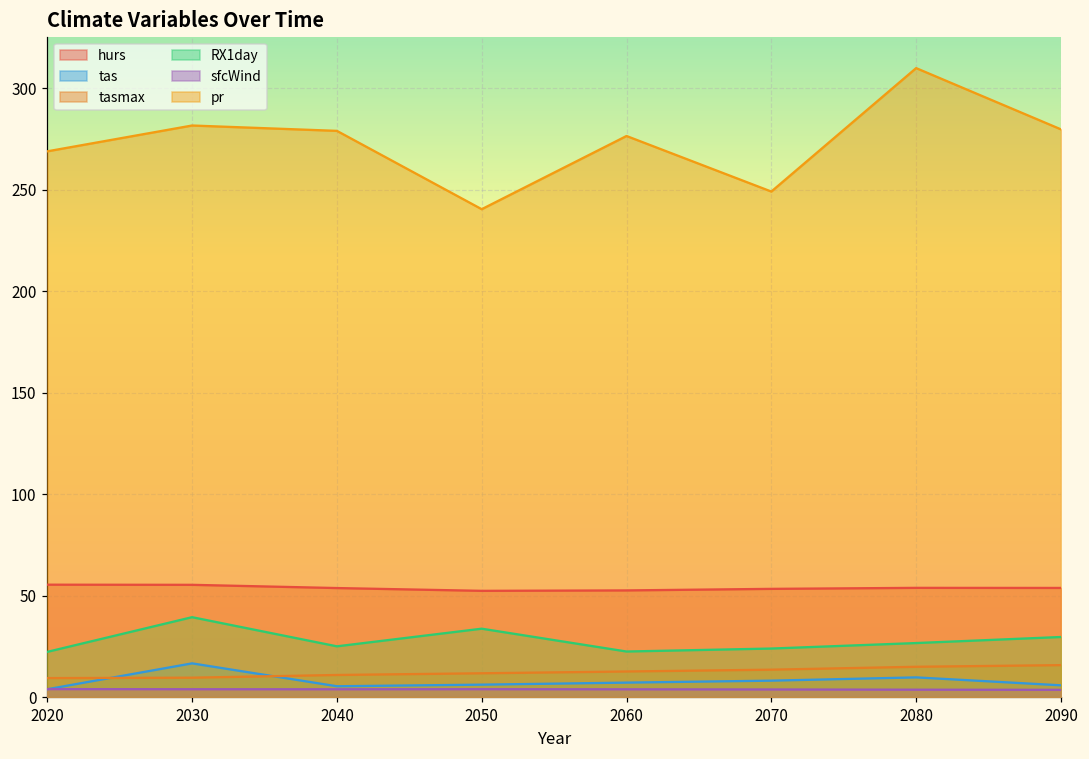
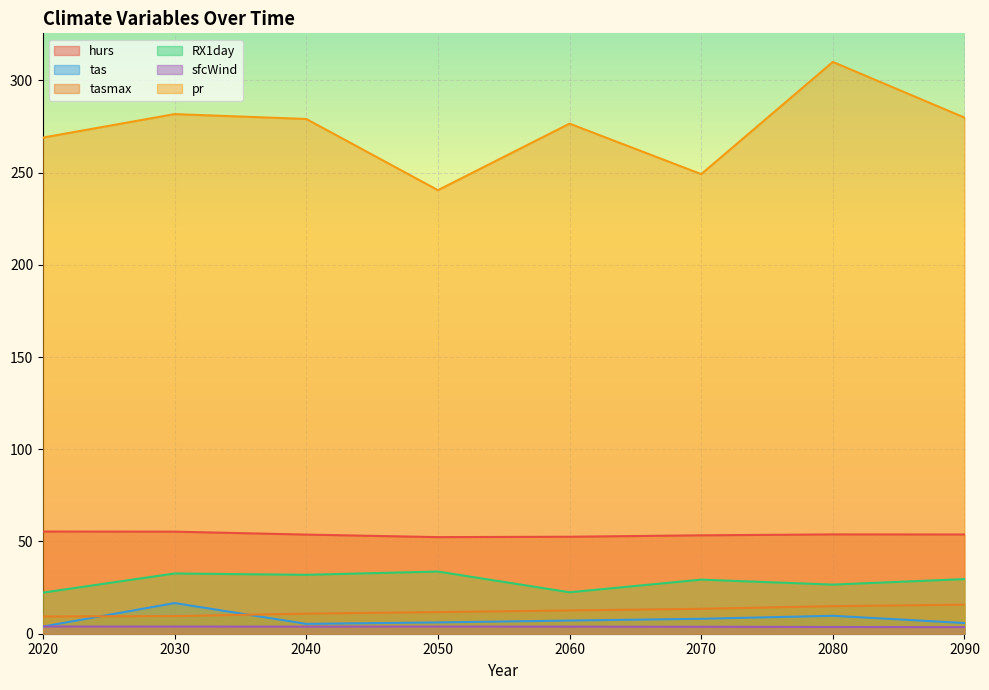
RX1day, 2030: 39 -> 33
RX1day, 2040: 25 -> 32
RX1day, 2070: 24 -> 29
